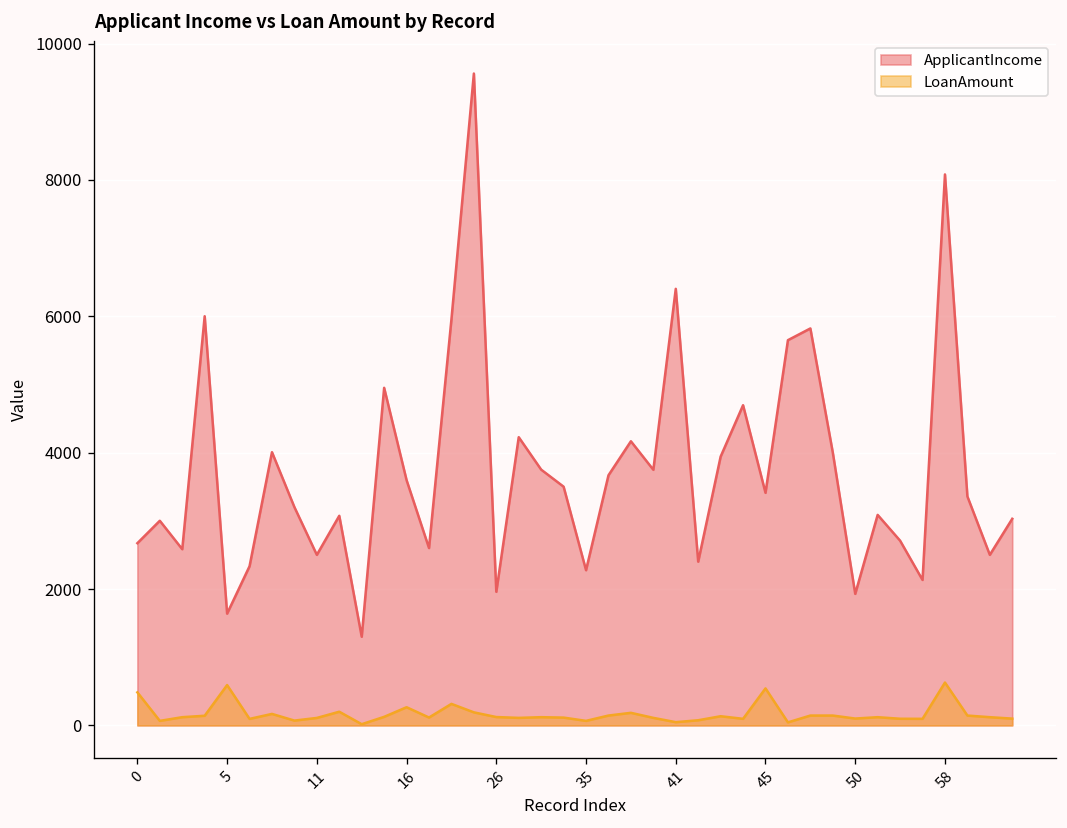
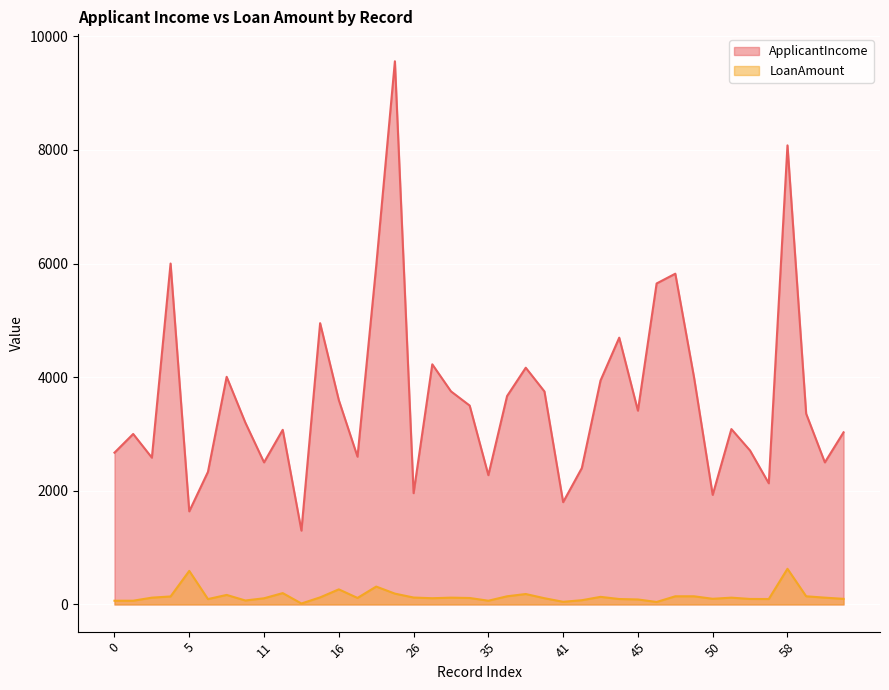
LoanAmount, 0: 500 -> 100
ApplicantIncome, 41: 6400 -> 1800
LoanAmount, 45: 500 -> 100
